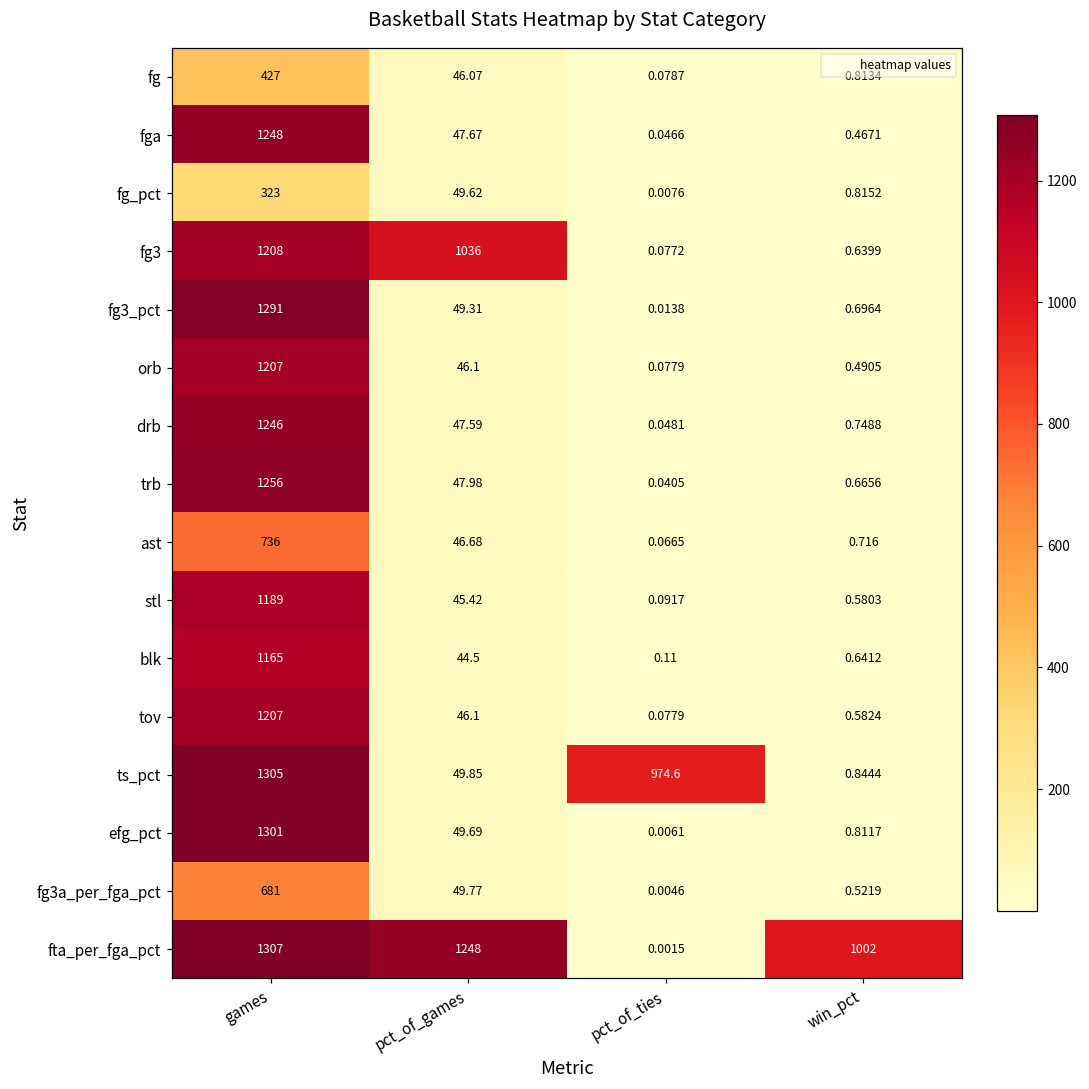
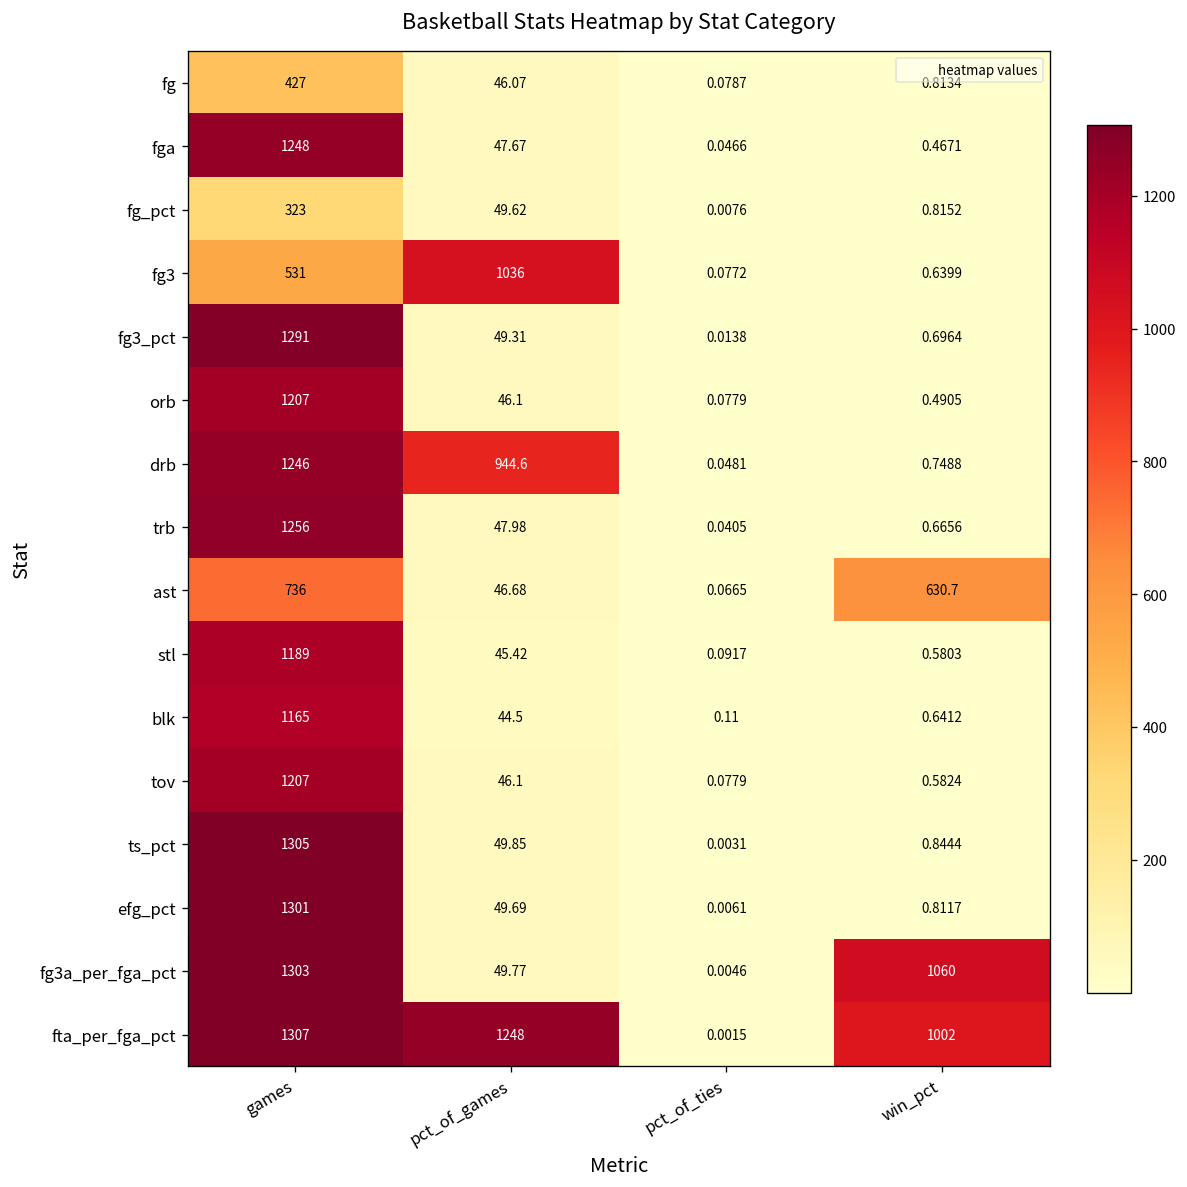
fg3, games: 1208 -> 531
drb, pct_of_games: 47.59 -> 944.6
ast, win_pct: 0.716 -> 630.7
ts_pct, pct_of_ties: 974.6 -> 0.0031
fg3a_per_fga_pct, games: 681 -> 1303
fg3a_per_fga_pct, win_pct: 0.5219 -> 1060
